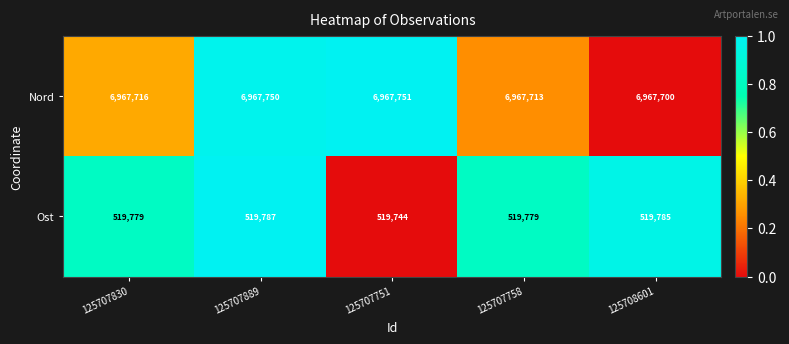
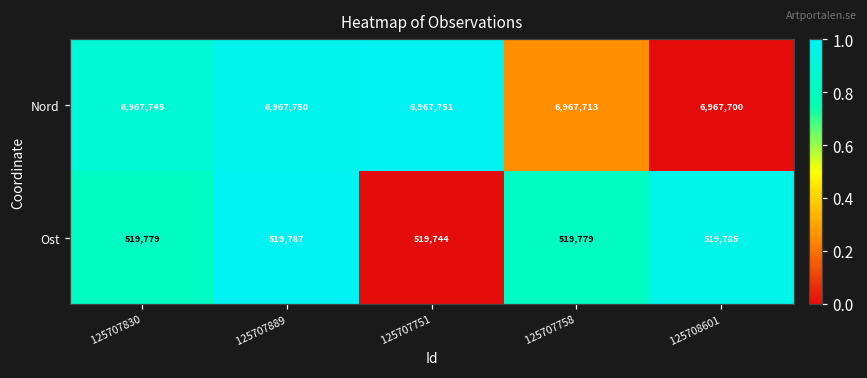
Nord, 125707830: 6,967,716 -> 6,967,745
